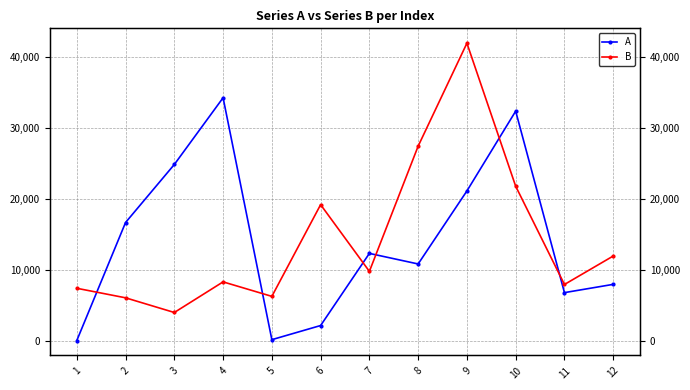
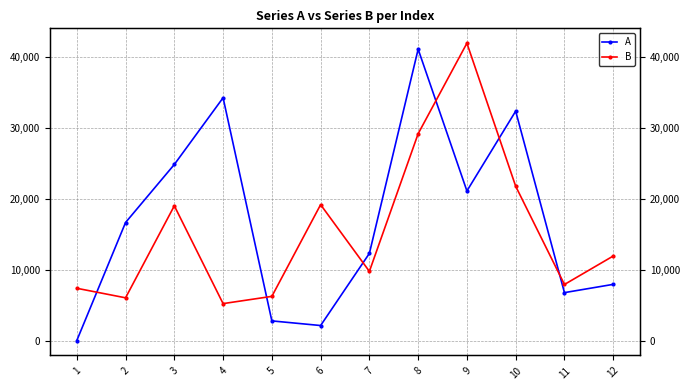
B, 3: 4,000 -> 19,000
B, 4: 8,000 -> 5,000
A, 5: 0 -> 3,000
A, 8: 11,000 -> 41,000
B, 8: 27,000 -> 29,000
